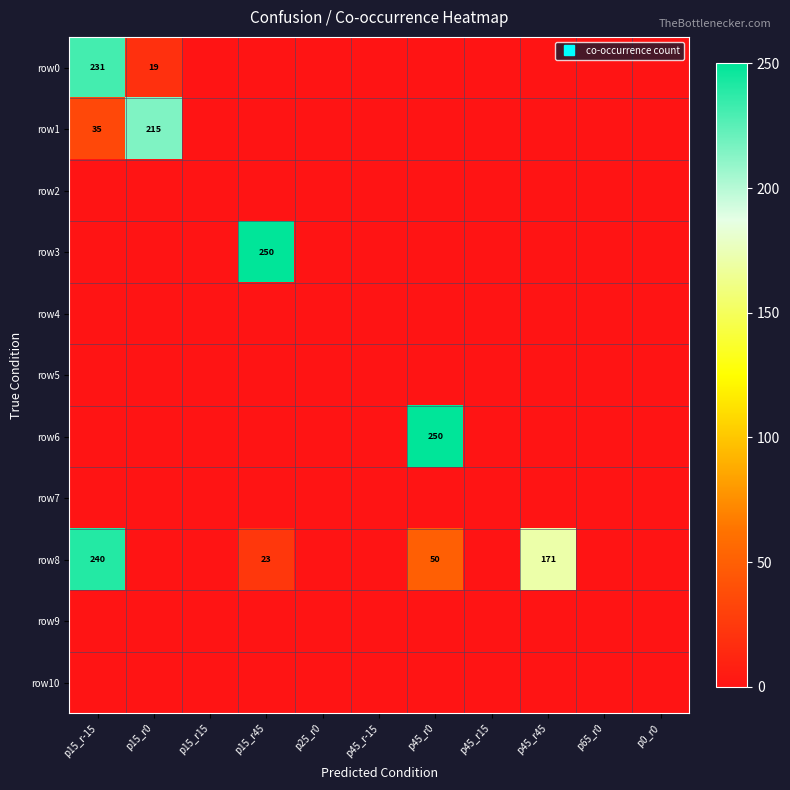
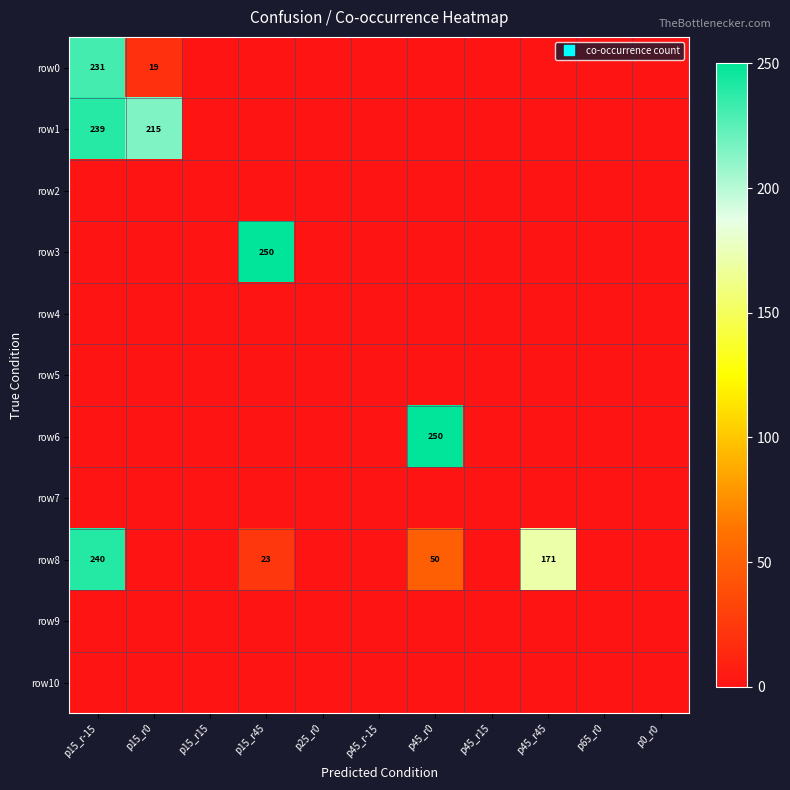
row1, p15_r-15: 35 -> 239
